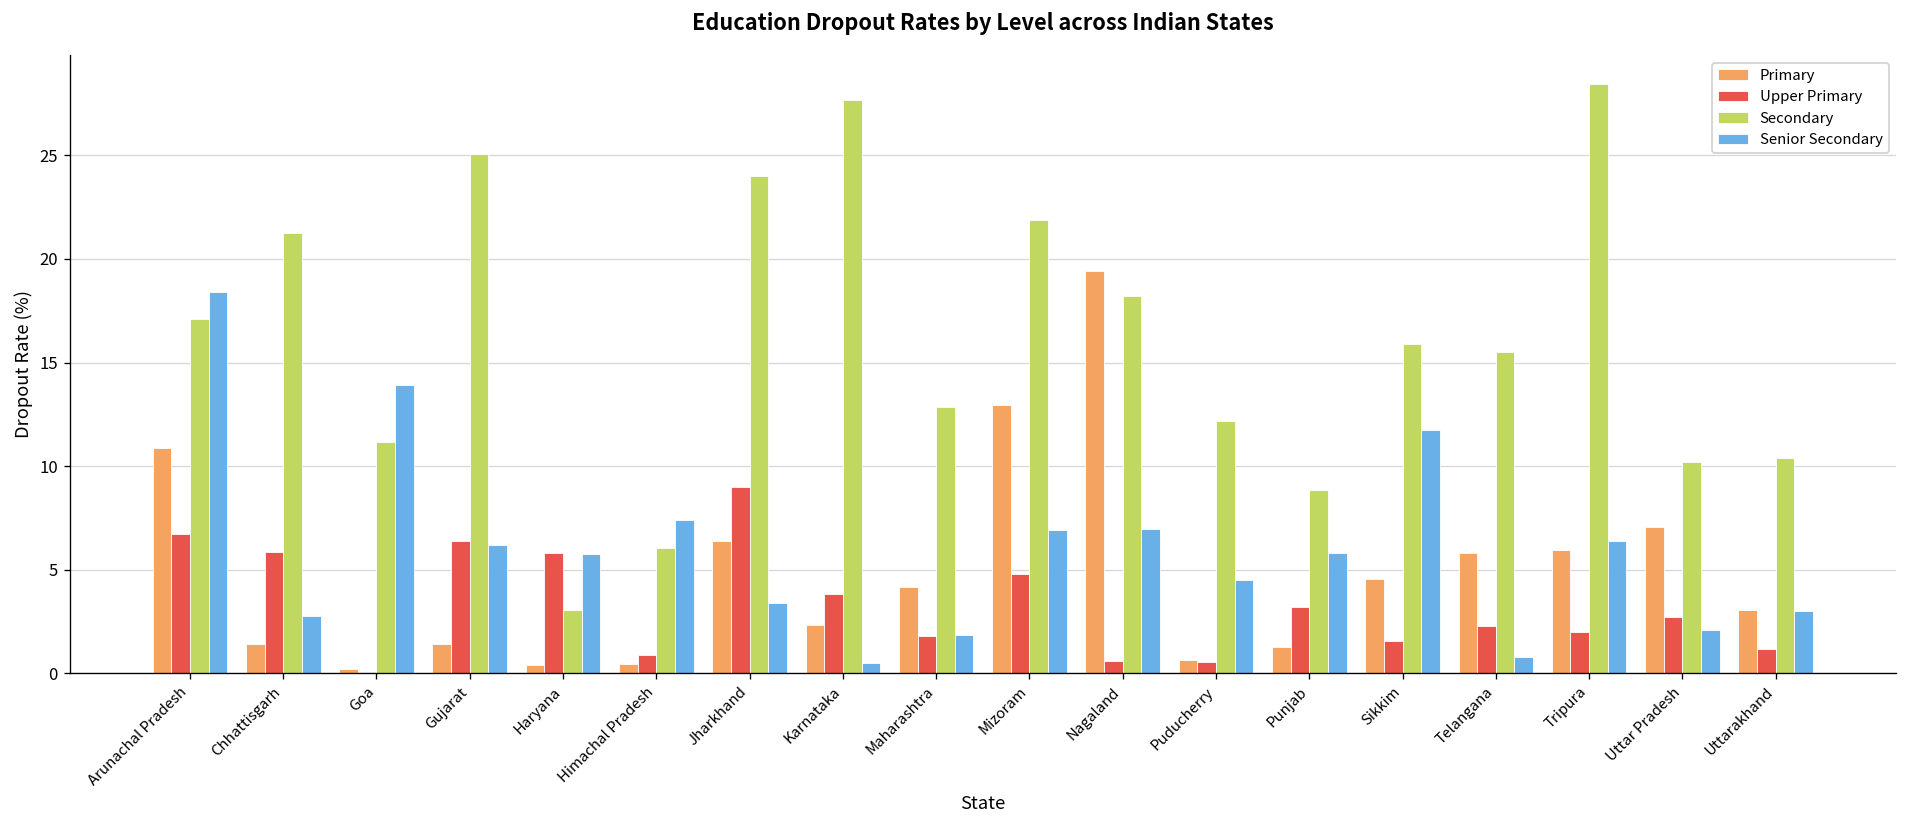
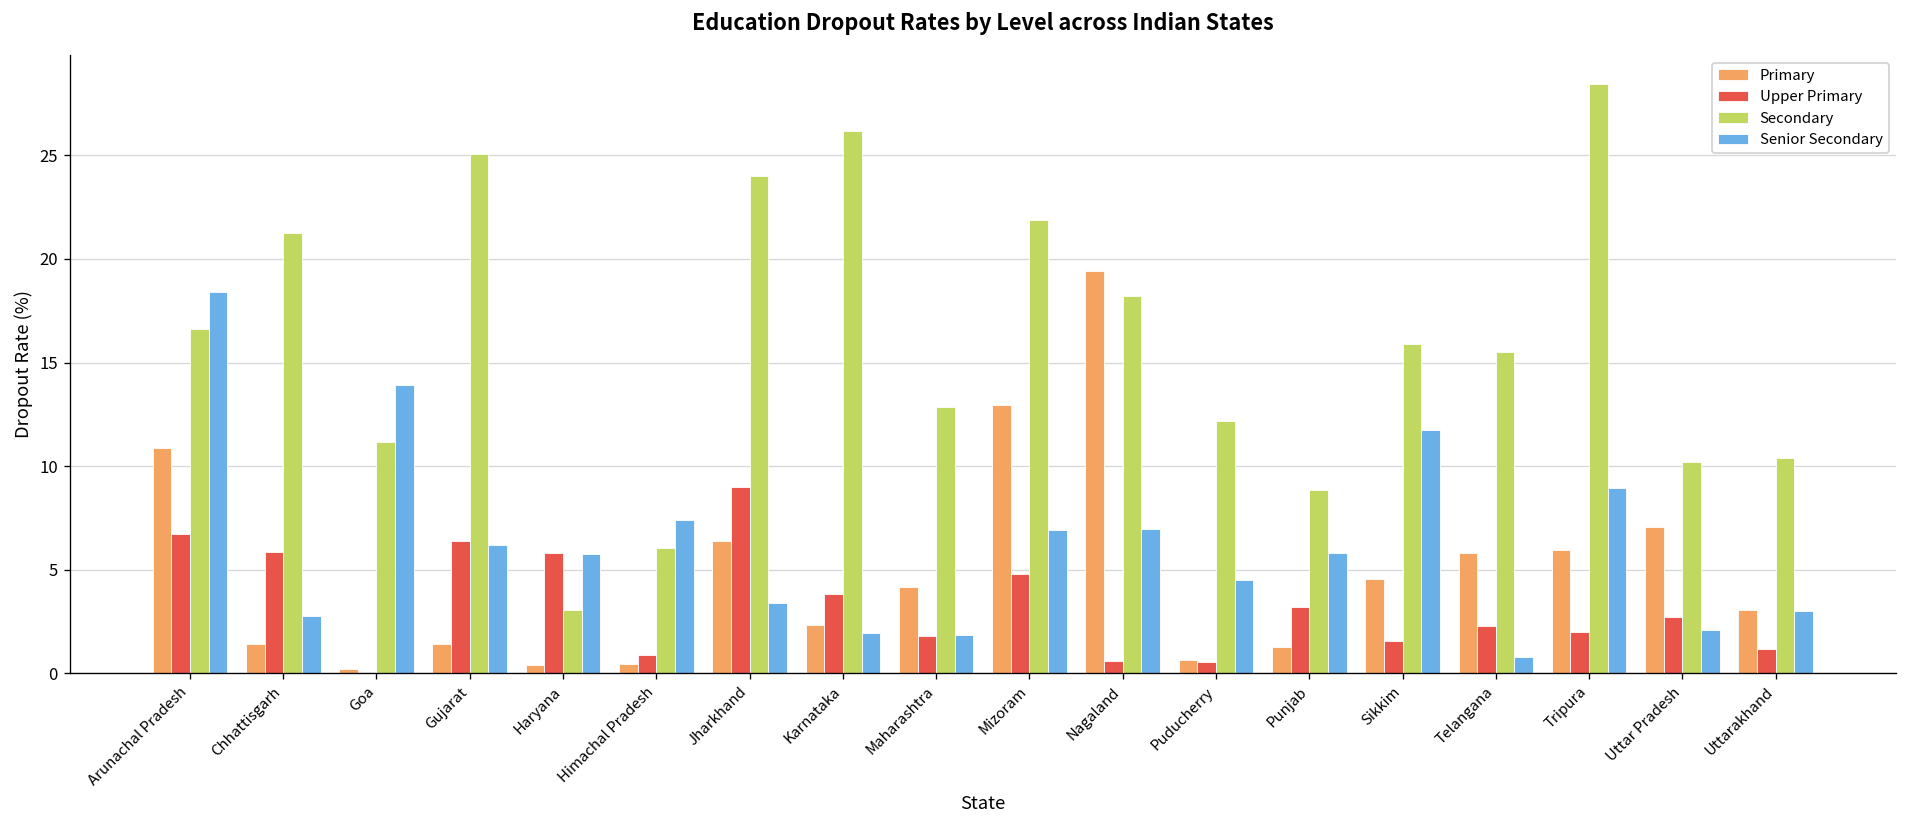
Secondary, Arunachal Pradesh: 17.1 -> 16.6
Secondary, Karnataka: 27.7 -> 26.2
Senior Secondary, Karnataka: 0.5 -> 2.0
Senior Secondary, Tripura: 6.4 -> 8.9
